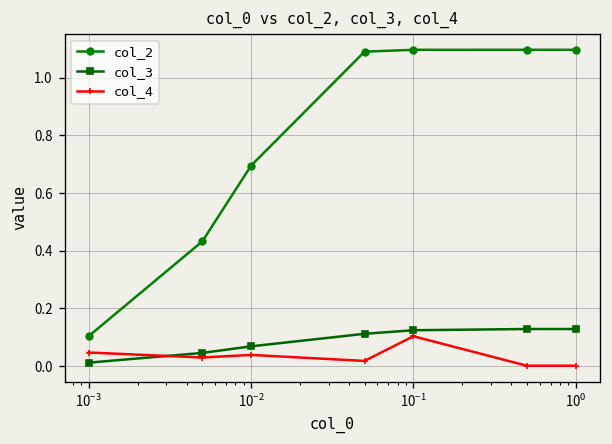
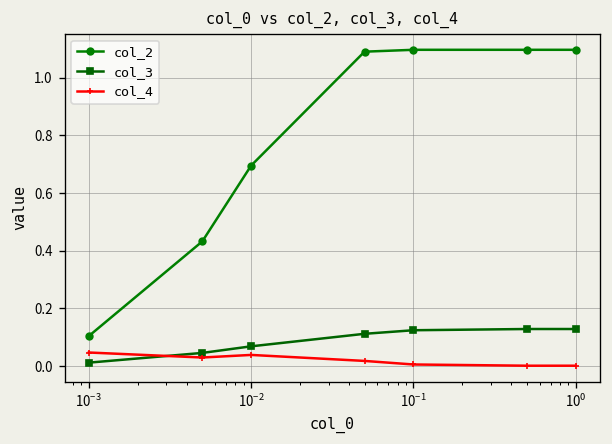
col_4, 10^-1: 0.10 -> 0.01
